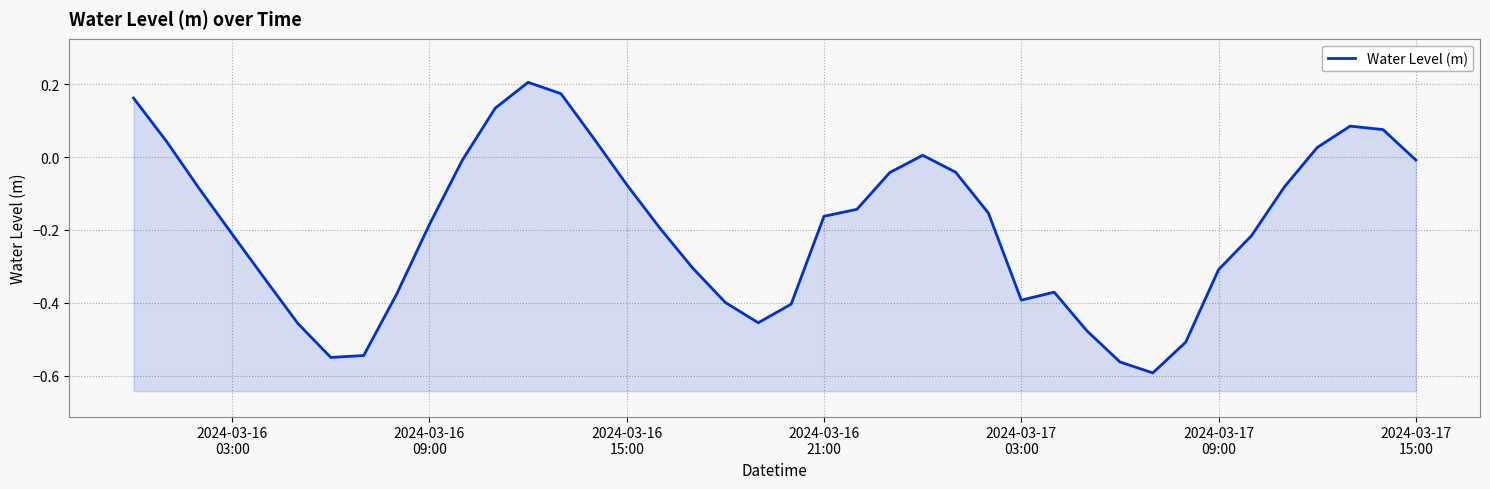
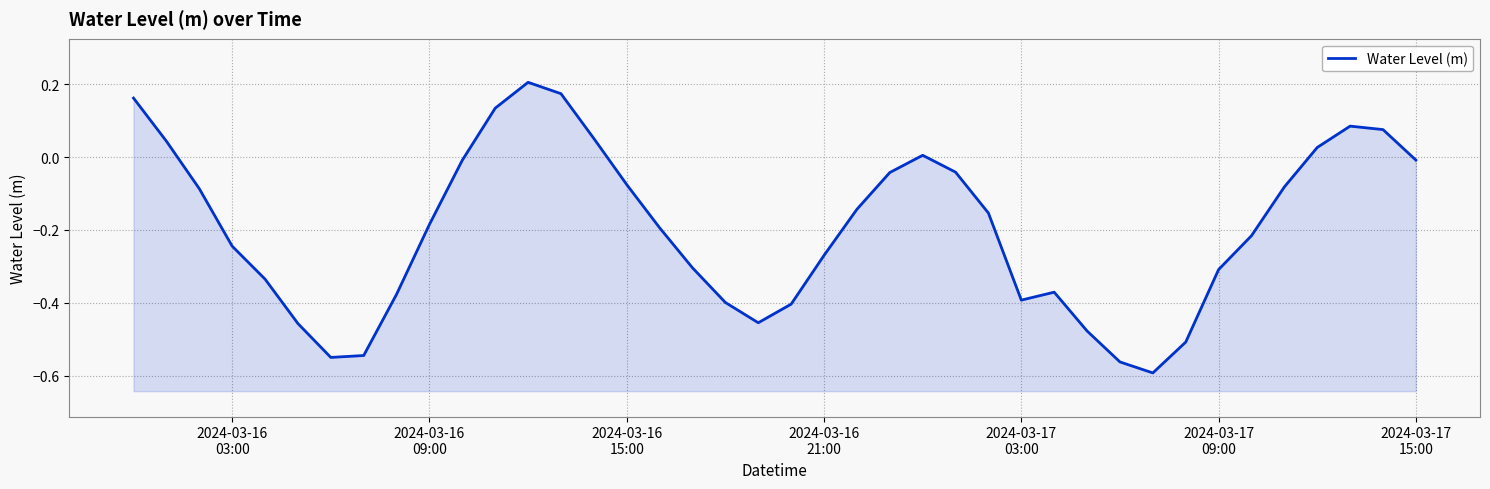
2024-03-16 03:00: -0.21 -> -0.24
2024-03-16 21:00: -0.16 -> -0.27
